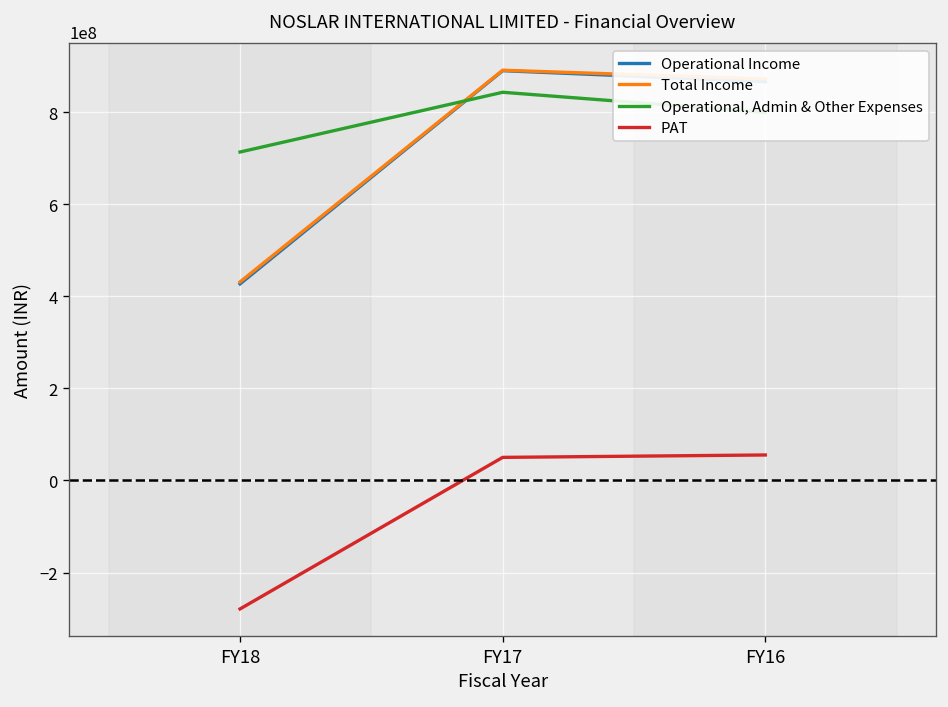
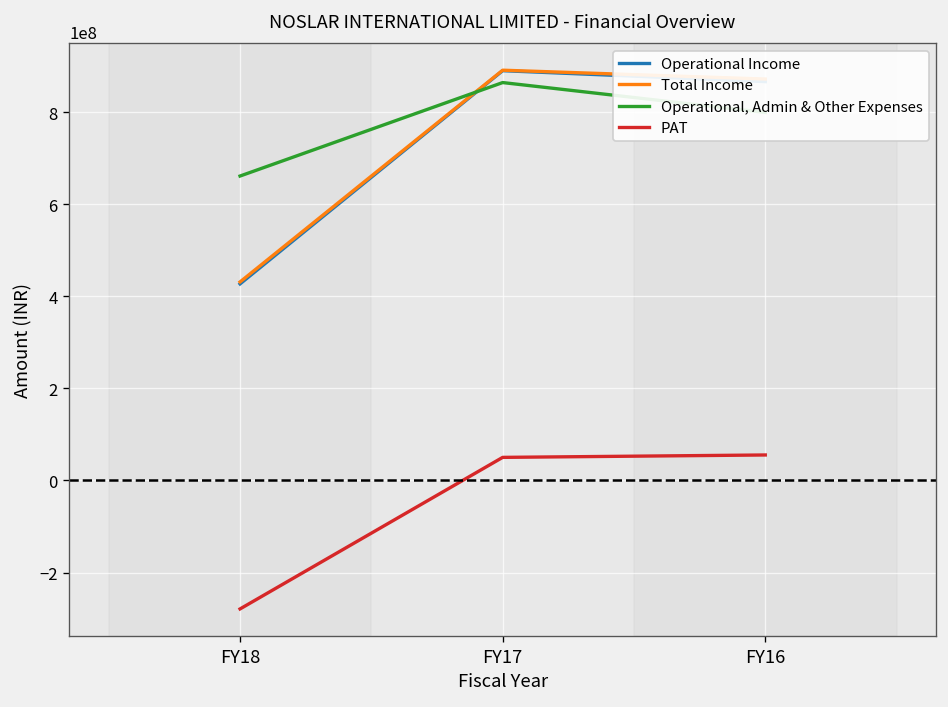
Operational, Admin & Other Expenses, FY18: 710000000 -> 660000000
Operational, Admin & Other Expenses, FY17: 840000000 -> 860000000
